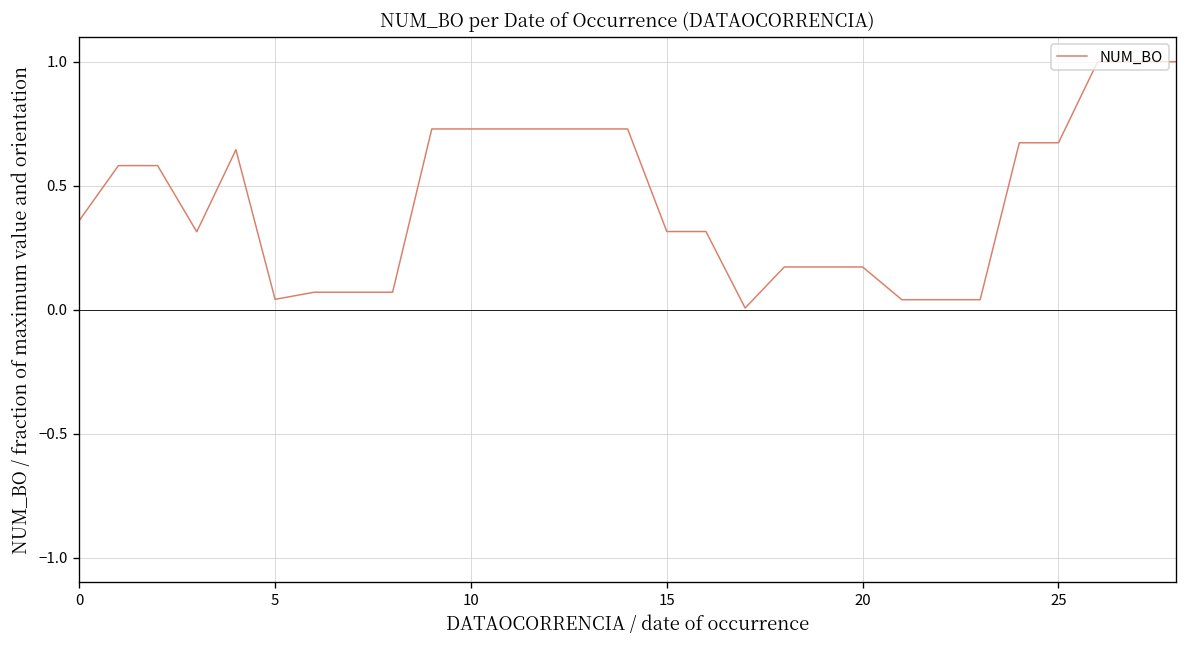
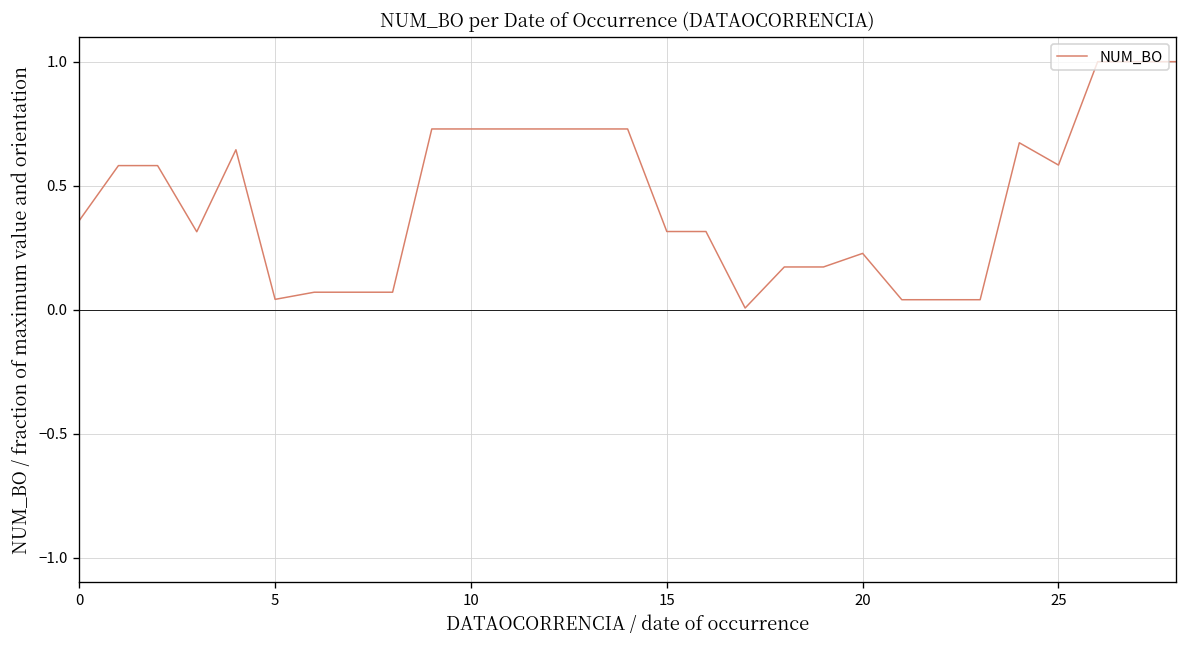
20: 0.17 -> 0.23
25: 0.67 -> 0.58
